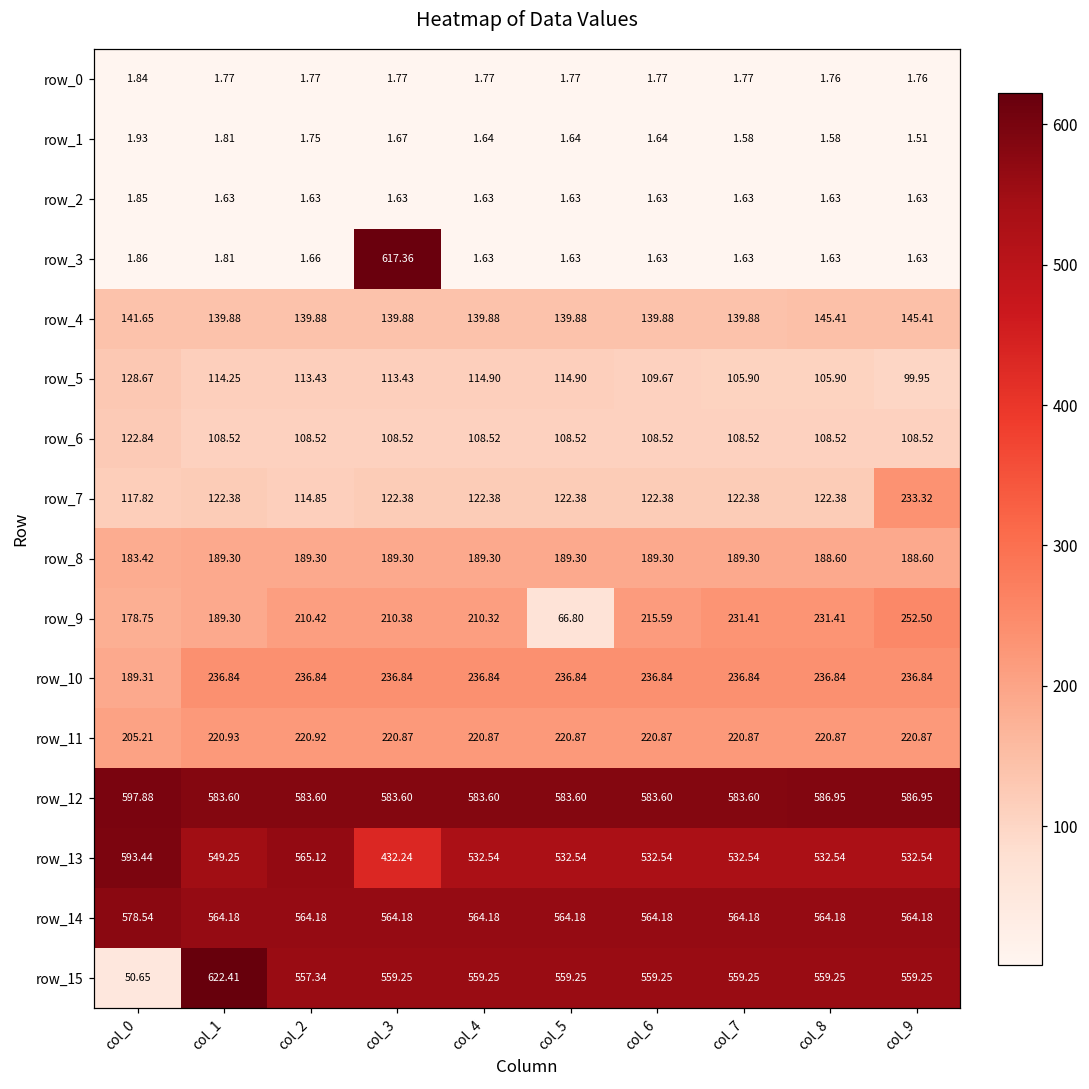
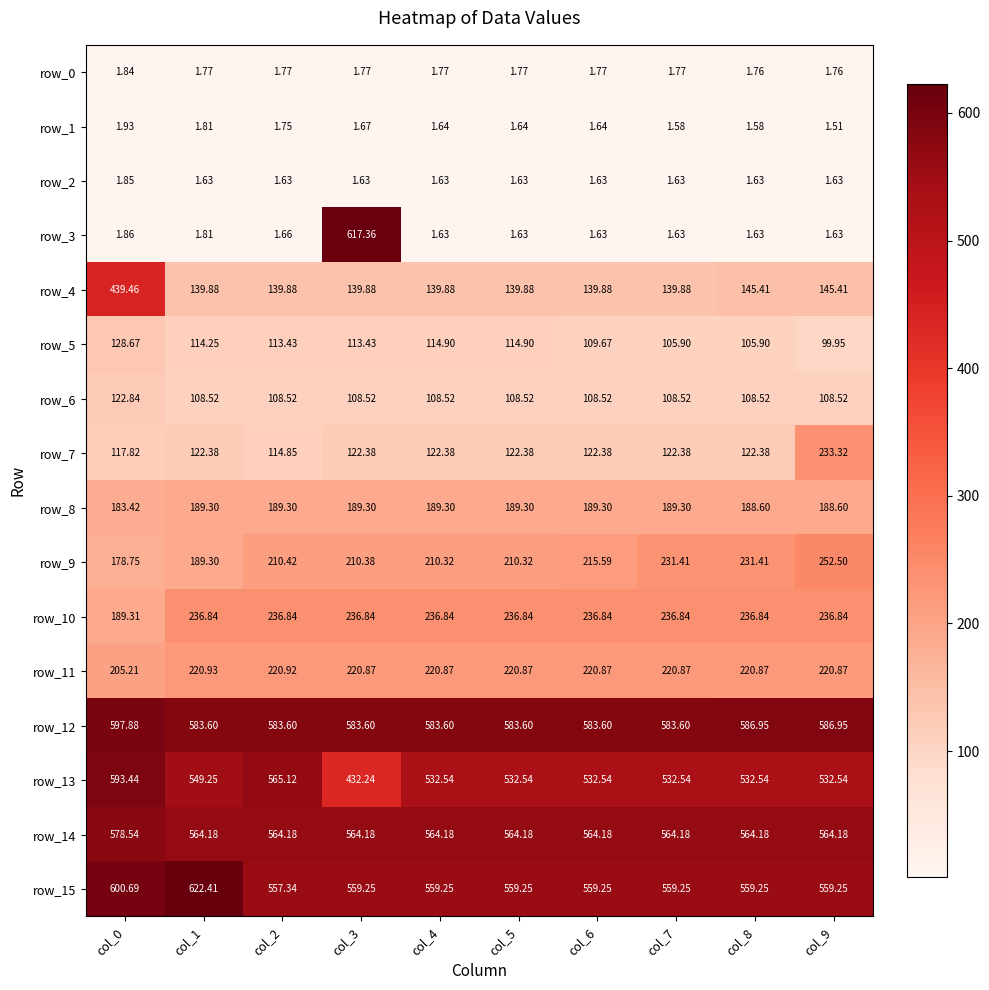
row_4, col_0: 141.65 -> 439.46
row_9, col_5: 66.80 -> 210.32
row_15, col_0: 50.65 -> 600.69
